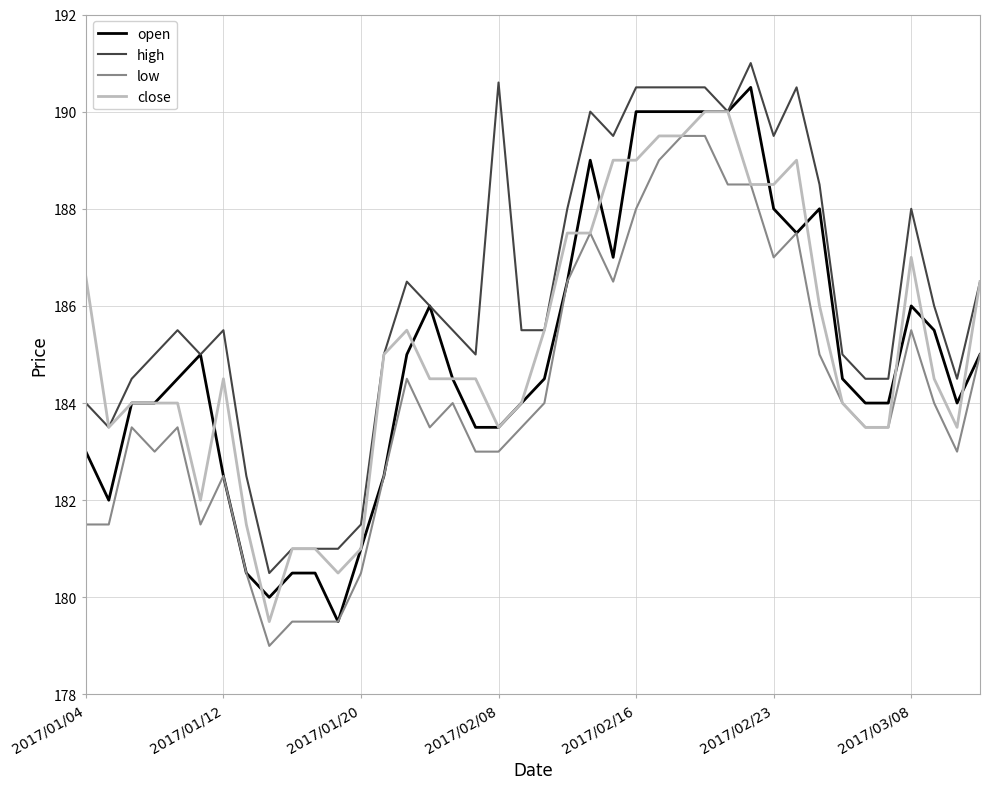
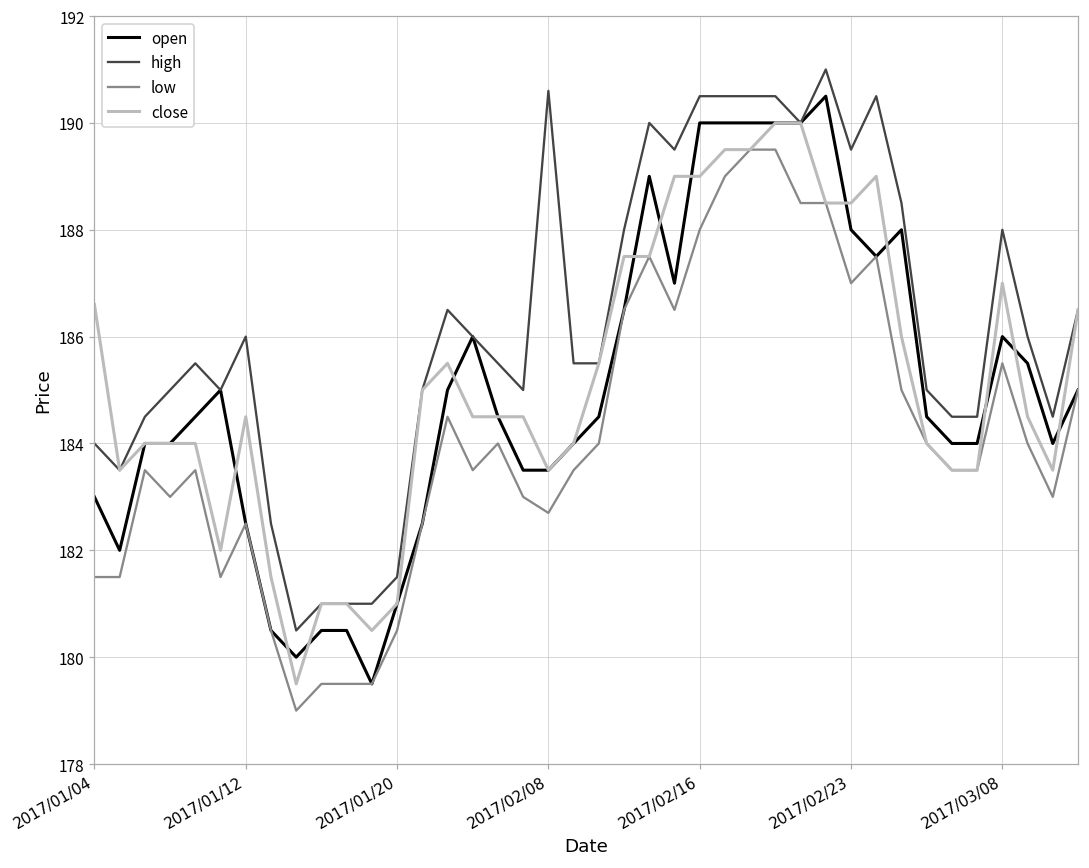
high, 2017/01/12: 185.5 -> 186.0
low, 2017/02/08: 183.0 -> 182.7
